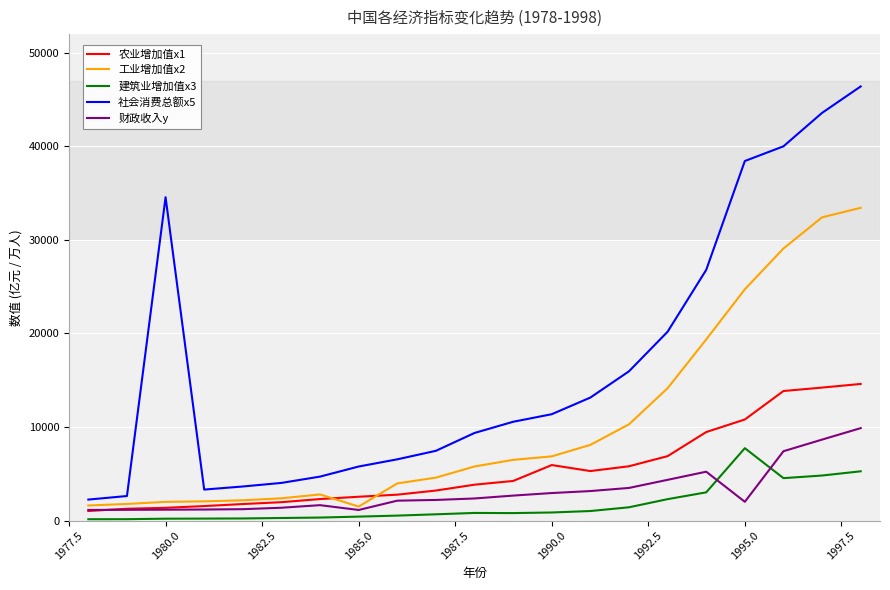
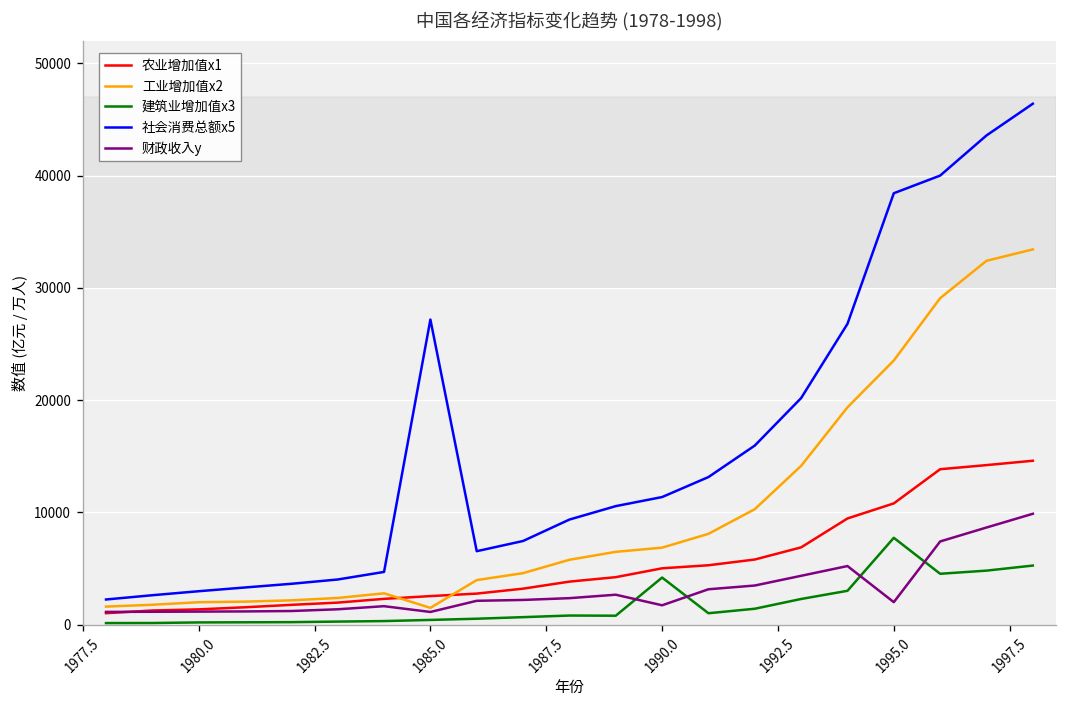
社会消费总额x5, 1980.0: 35000 -> 3000
社会消费总额x5, 1985.0: 6000 -> 27000
农业增加值x1, 1990.0: 6000 -> 5000
建筑业增加值x3, 1990.0: 1000 -> 4000
财政收入y, 1990.0: 3000 -> 2000
工业增加值x2, 1995.0: 25000 -> 24000
